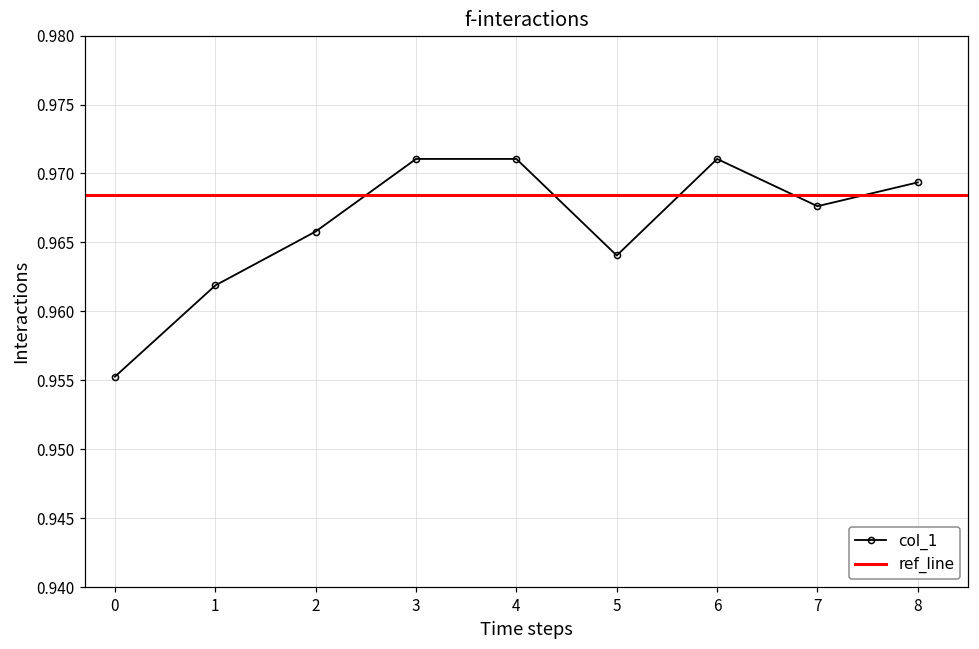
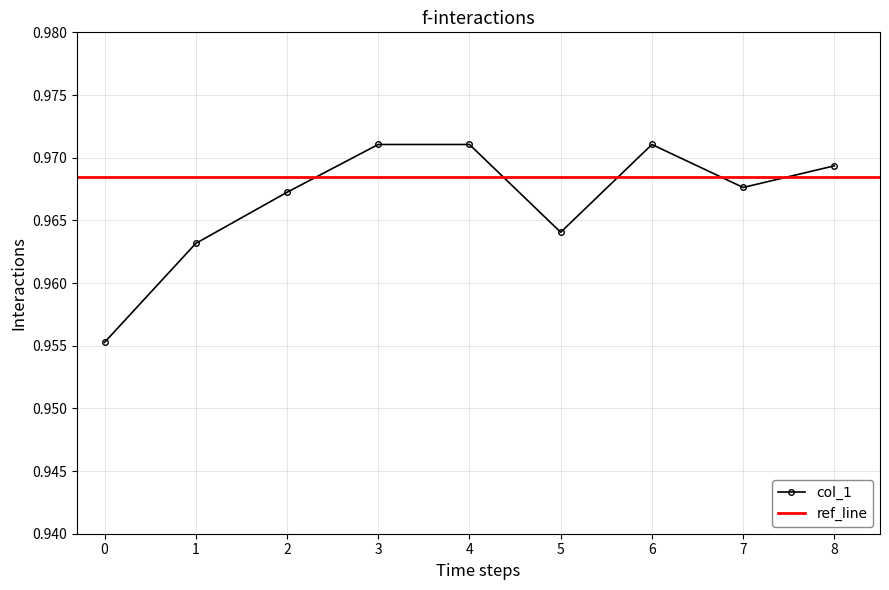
1: 0.9619 -> 0.9632
2: 0.9658 -> 0.9672
